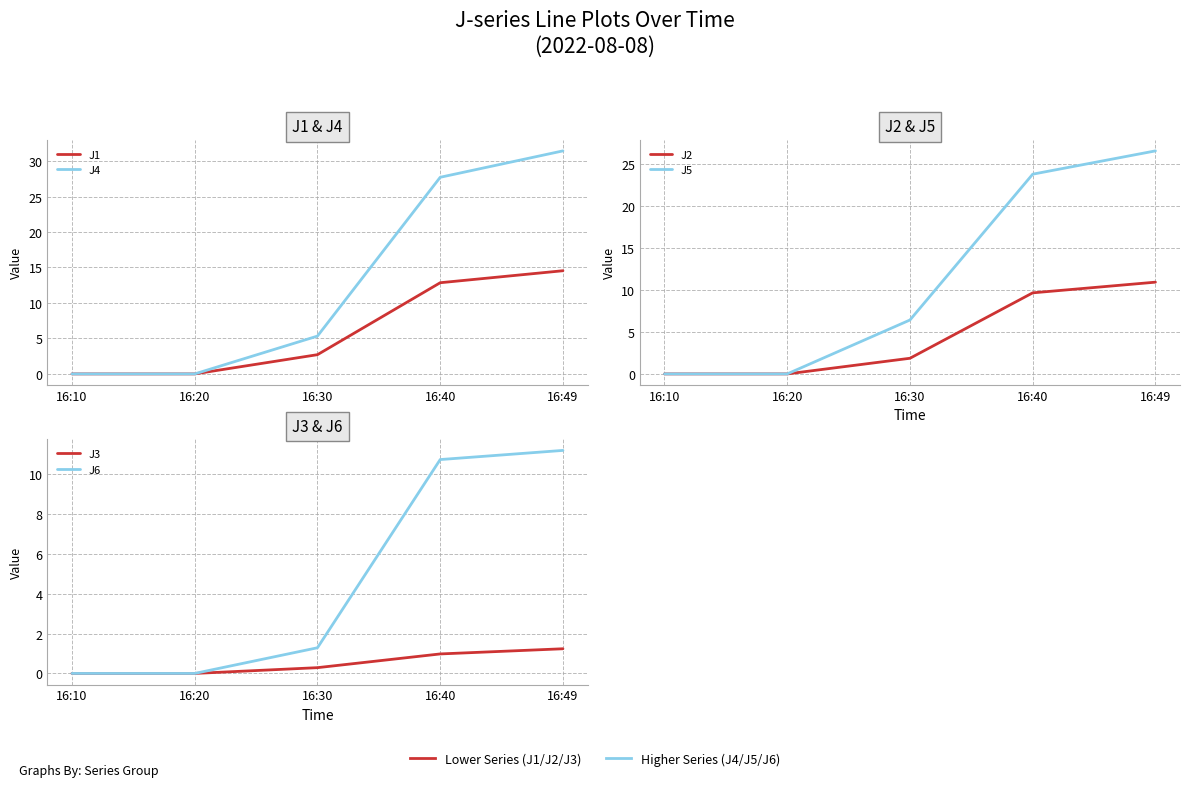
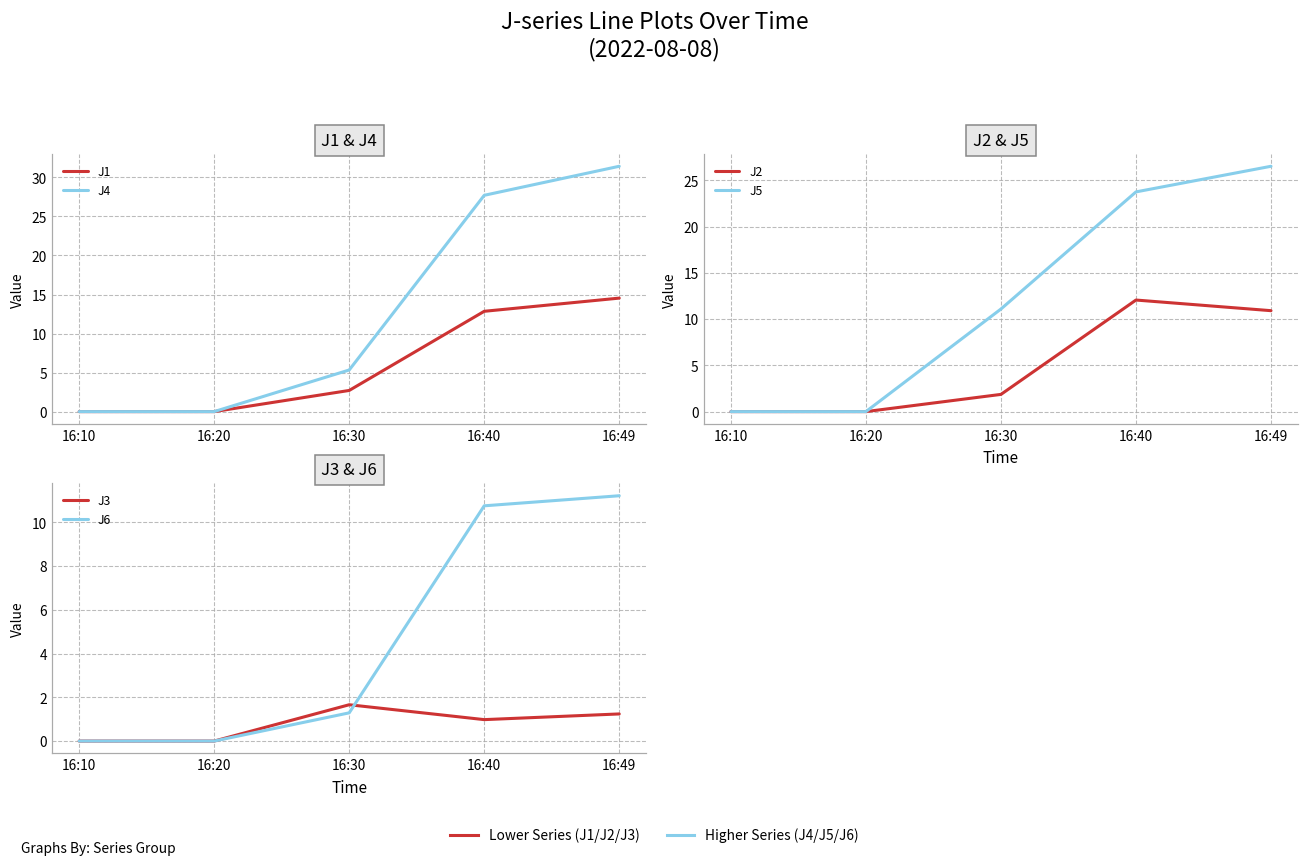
J2 & J5, J5, 16:30: 6 -> 11
J2 & J5, J2, 16:40: 10 -> 12
J3 & J6, J3, 16:30: 0.3 -> 1.7
